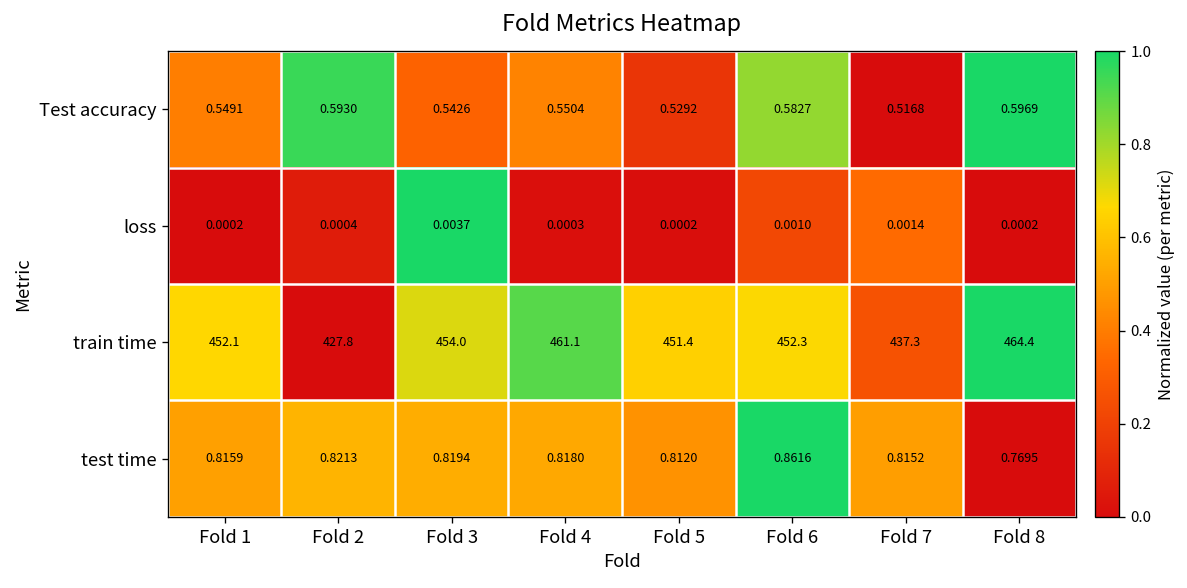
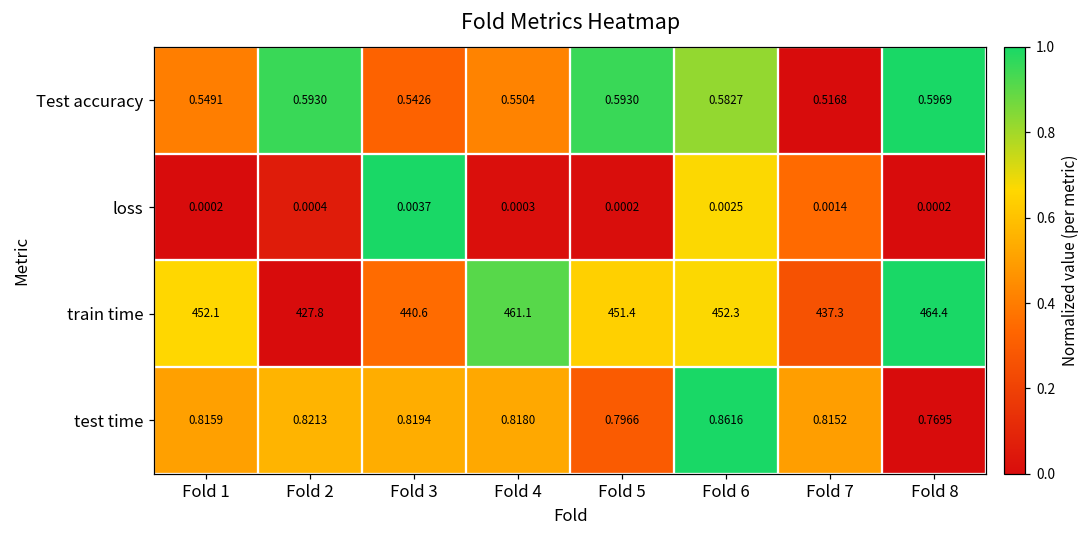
Test accuracy, Fold 5: 0.5292 -> 0.5930
loss, Fold 6: 0.0010 -> 0.0025
train time, Fold 3: 454.0 -> 440.6
test time, Fold 5: 0.8120 -> 0.7966
